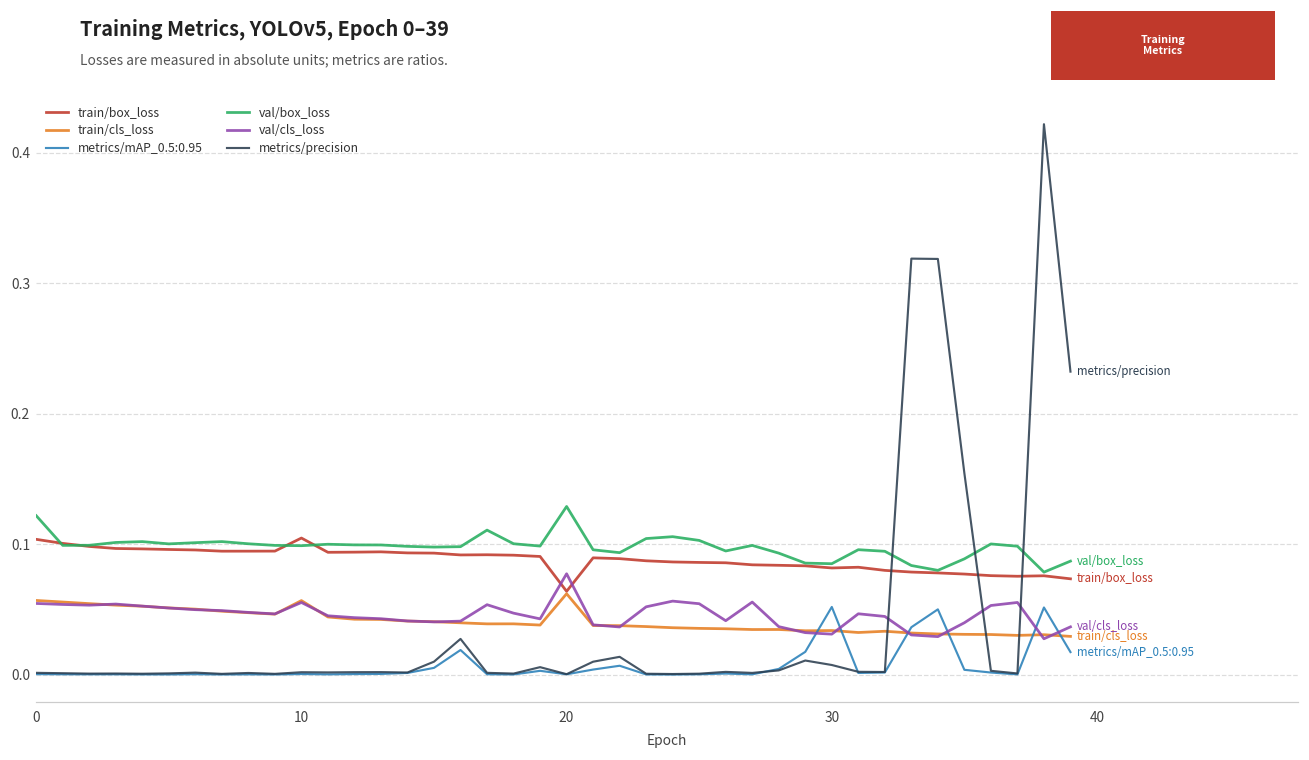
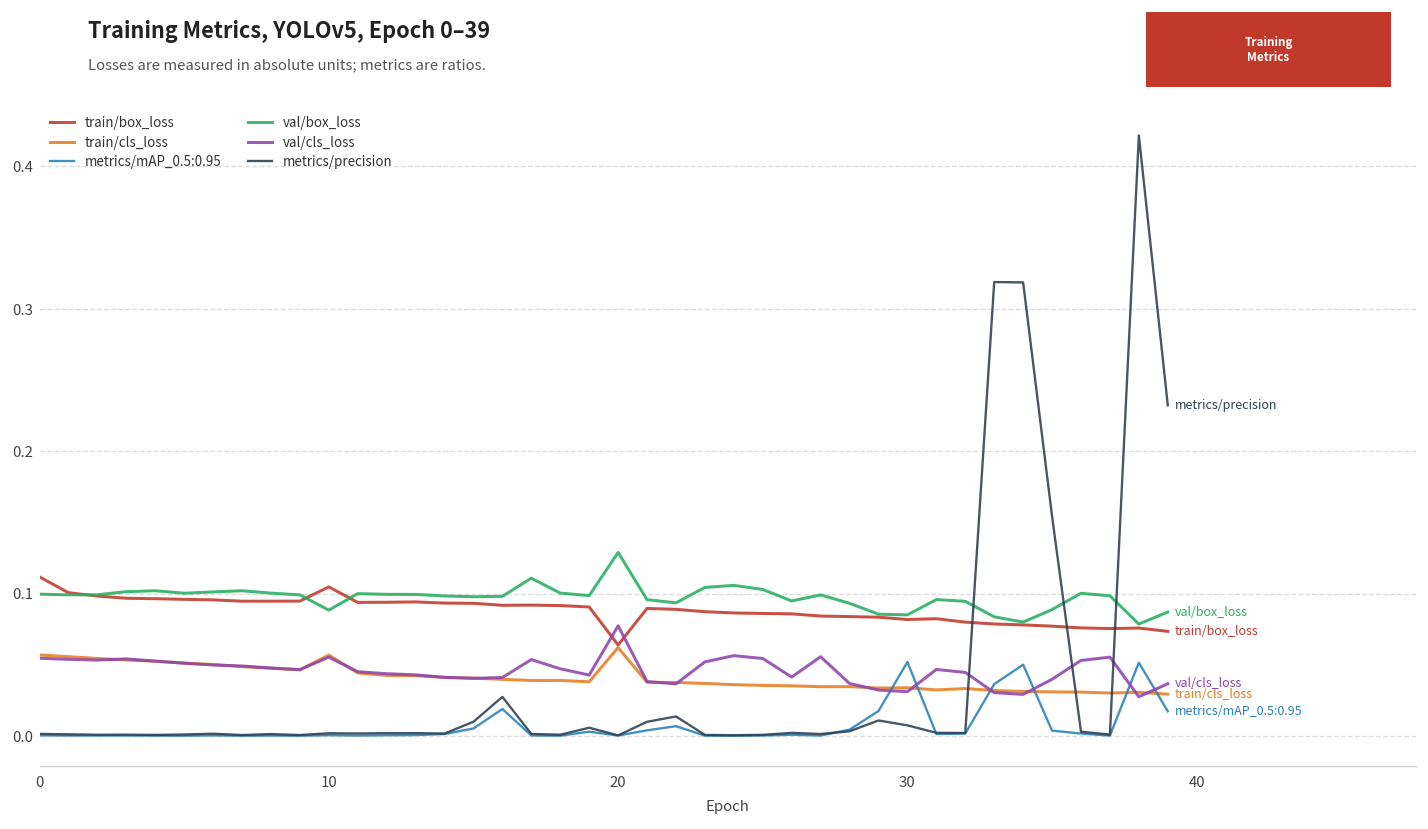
train/box_loss, 0: 0.104 -> 0.112
val/box_loss, 0: 0.122 -> 0.100
val/box_loss, 10: 0.099 -> 0.088
